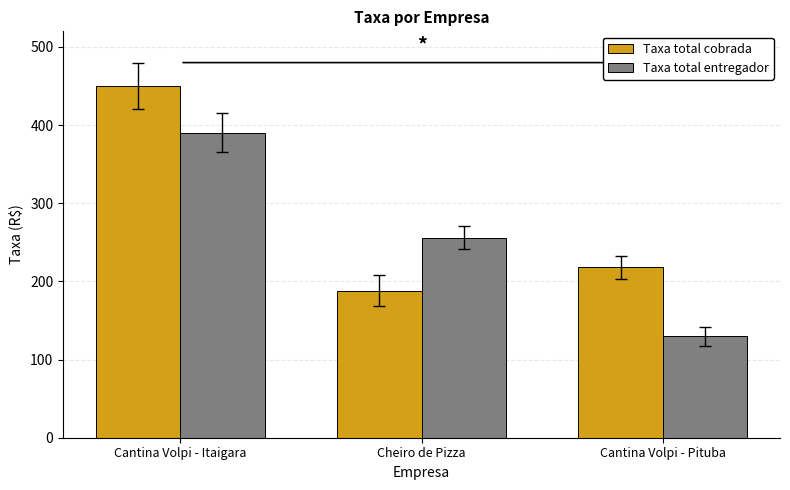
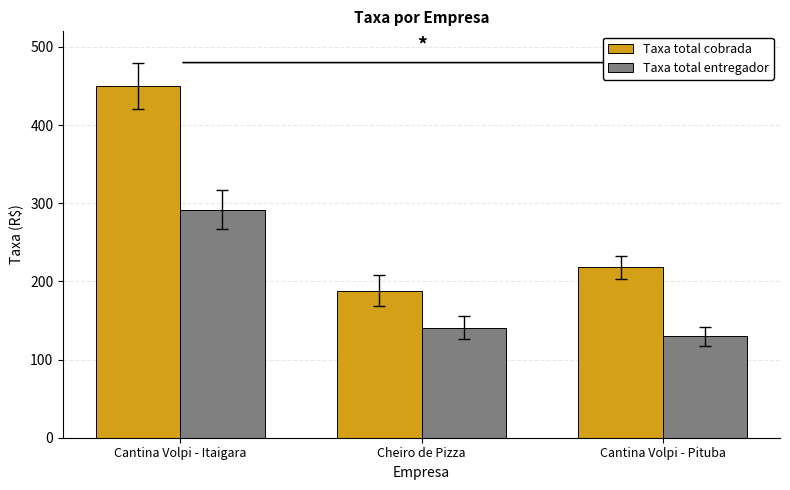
Taxa total entregador, Cantina Volpi - Itaigara: 390 -> 290
Taxa total entregador, Cheiro de Pizza: 260 -> 140
